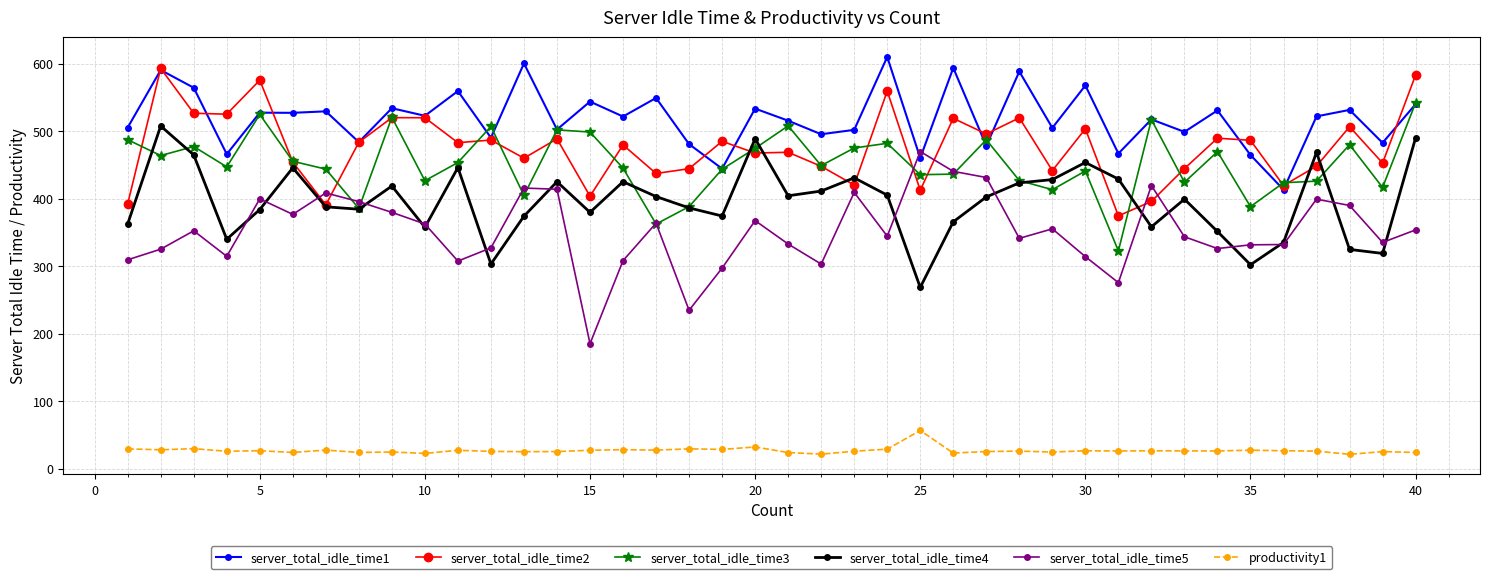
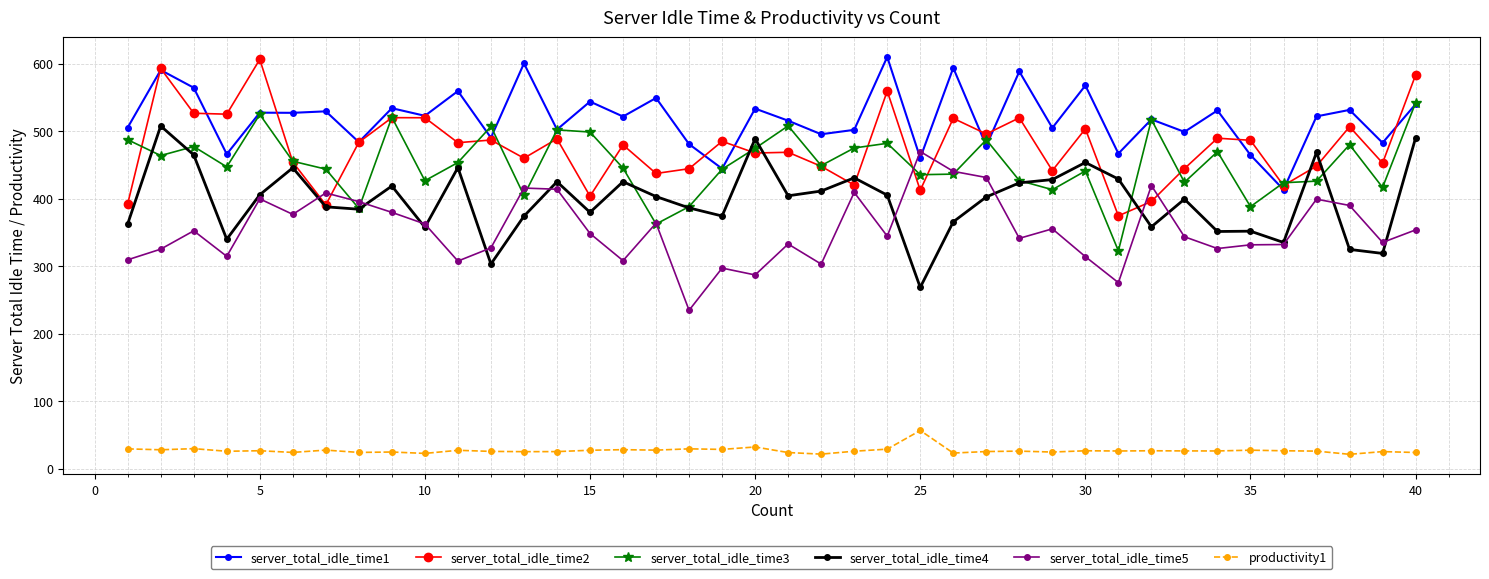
server_total_idle_time2, 5: 580 -> 610
server_total_idle_time4, 5: 380 -> 410
server_total_idle_time5, 15: 180 -> 350
server_total_idle_time5, 20: 370 -> 290
server_total_idle_time4, 35: 300 -> 350
